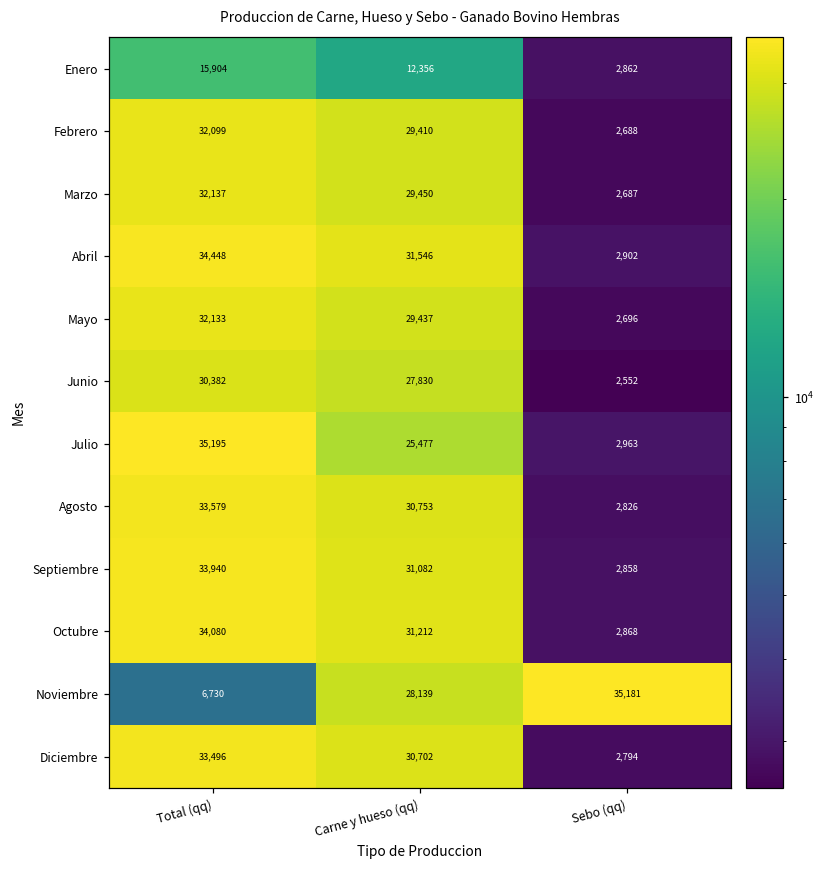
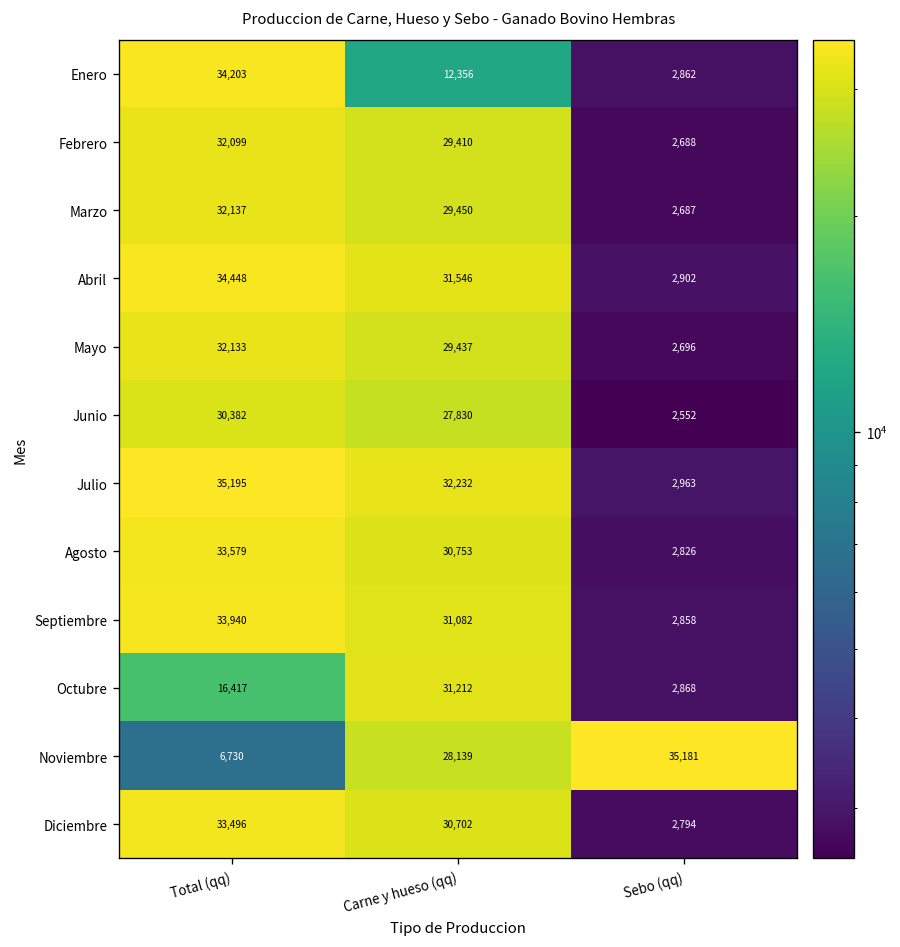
Enero, Total (qq): 15,904 -> 34,203
Julio, Carne y hueso (qq): 25,477 -> 32,232
Octubre, Total (qq): 34,080 -> 16,417
